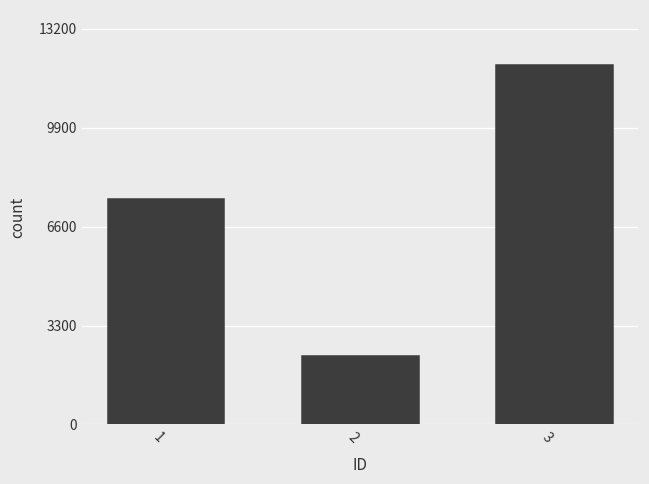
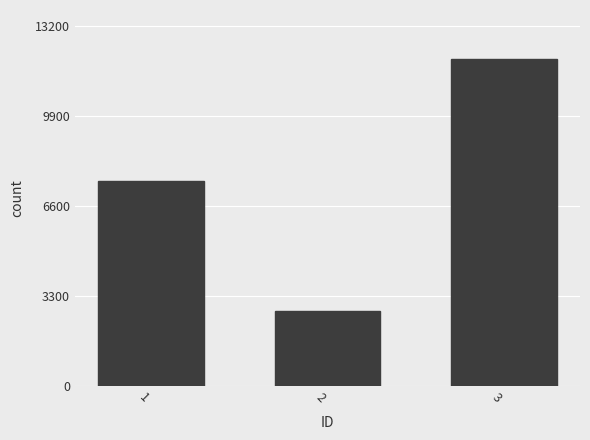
2: 2300 -> 2800
